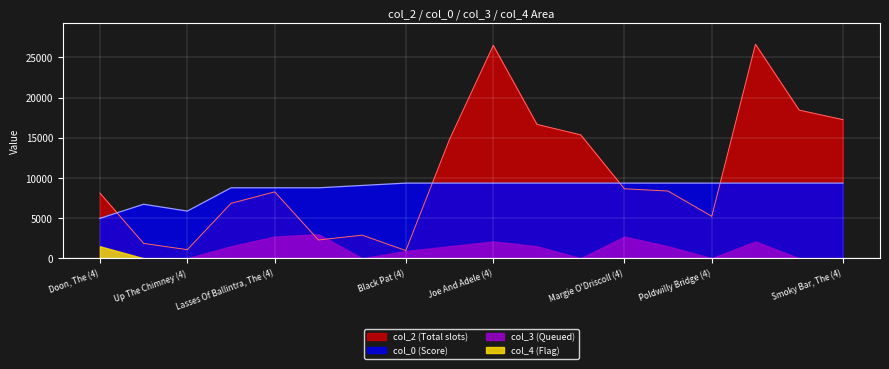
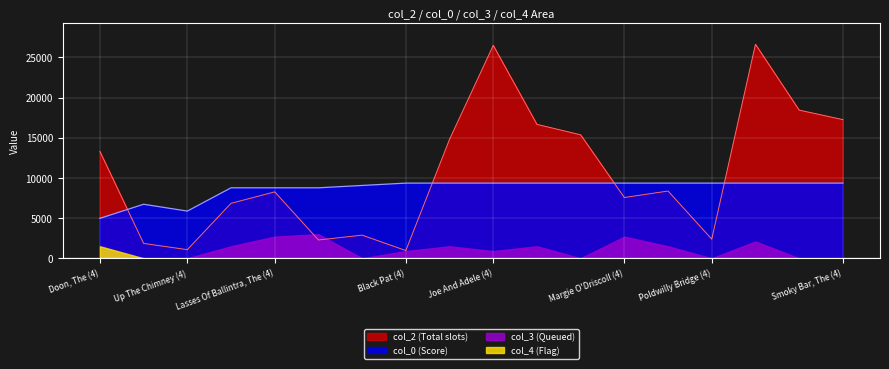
col_2 (Total slots), Doon, The (4): 8000 -> 13000
col_3 (Queued), Joe And Adele (4): 2000 -> 1000
col_2 (Total slots), Margie O'Driscoll (4): 9000 -> 8000
col_2 (Total slots), Poldwilly Bridge (4): 5000 -> 2000
